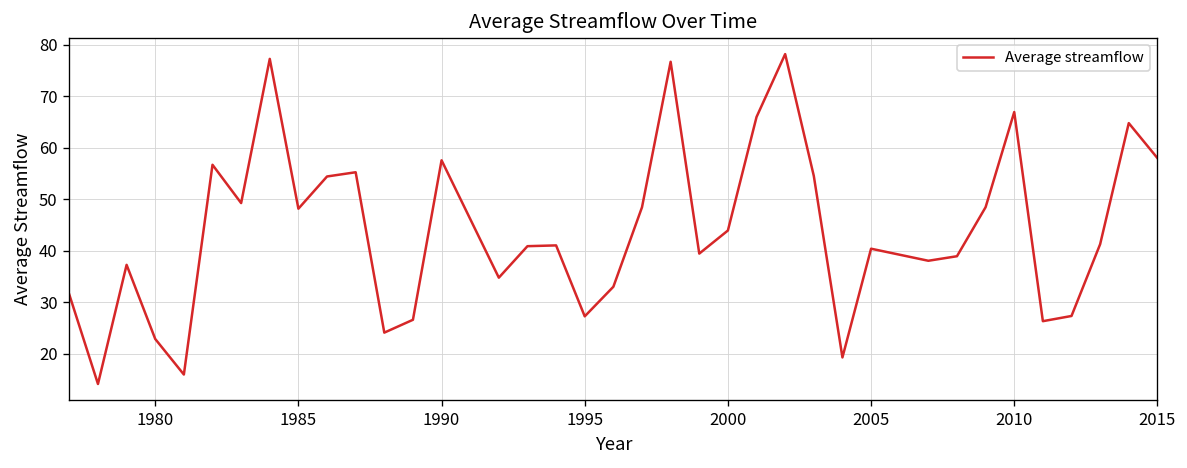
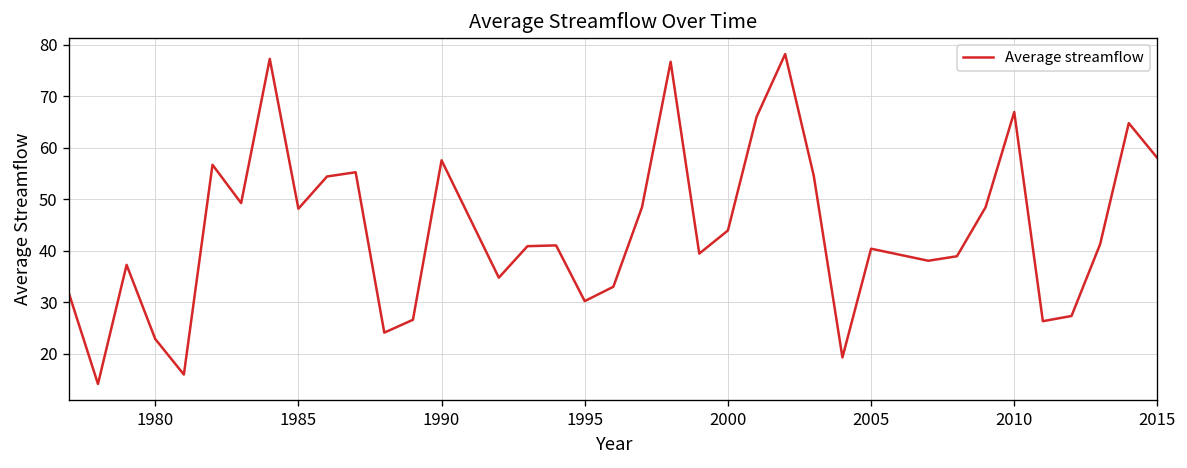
1995: 27 -> 30
